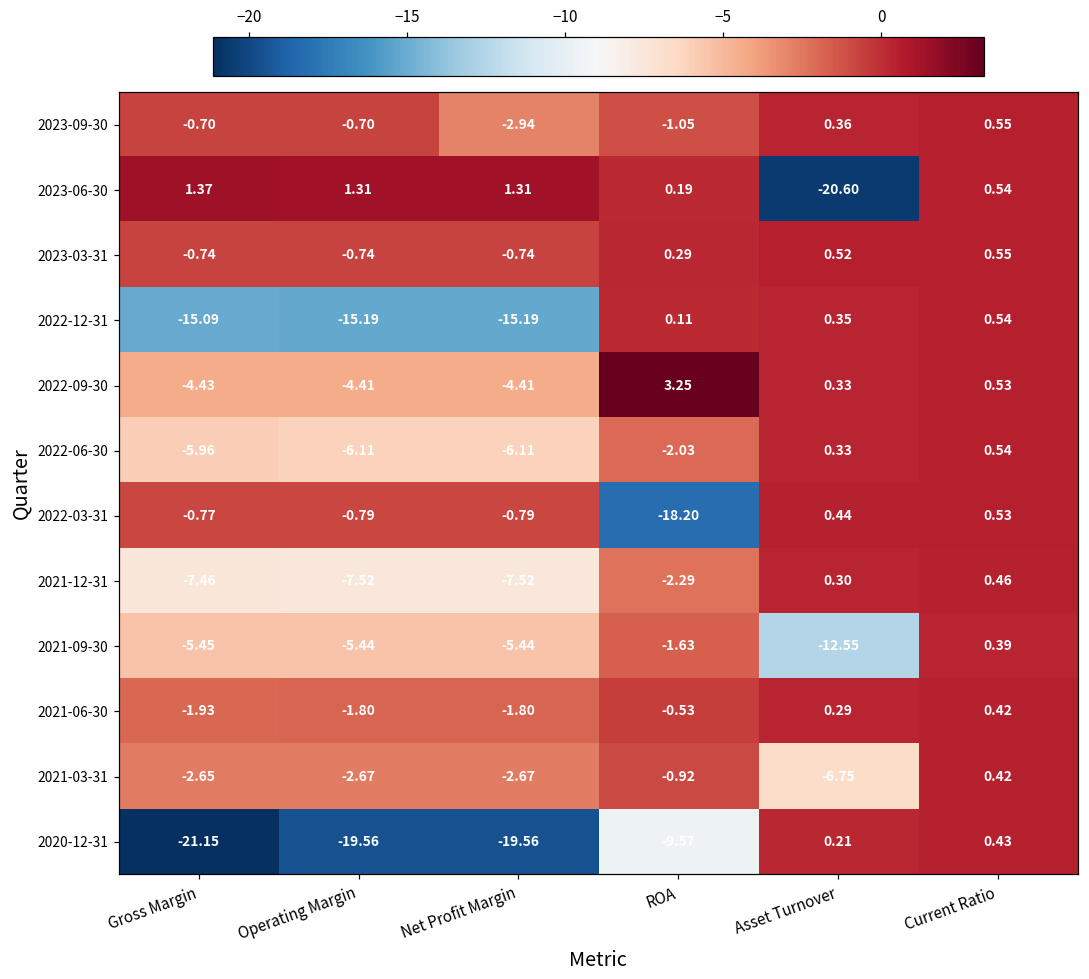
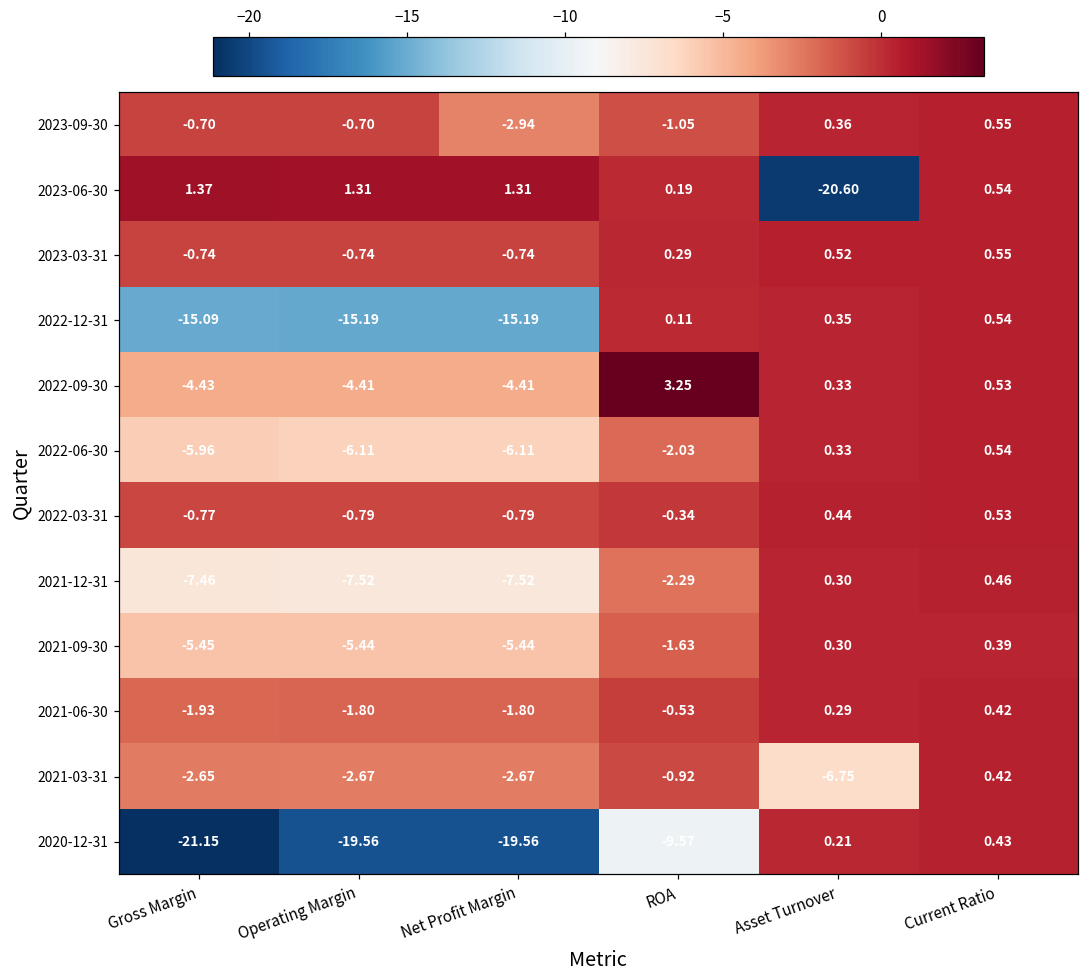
2022-03-31, ROA: -18.20 -> -0.34
2021-09-30, Asset Turnover: -12.55 -> 0.30
